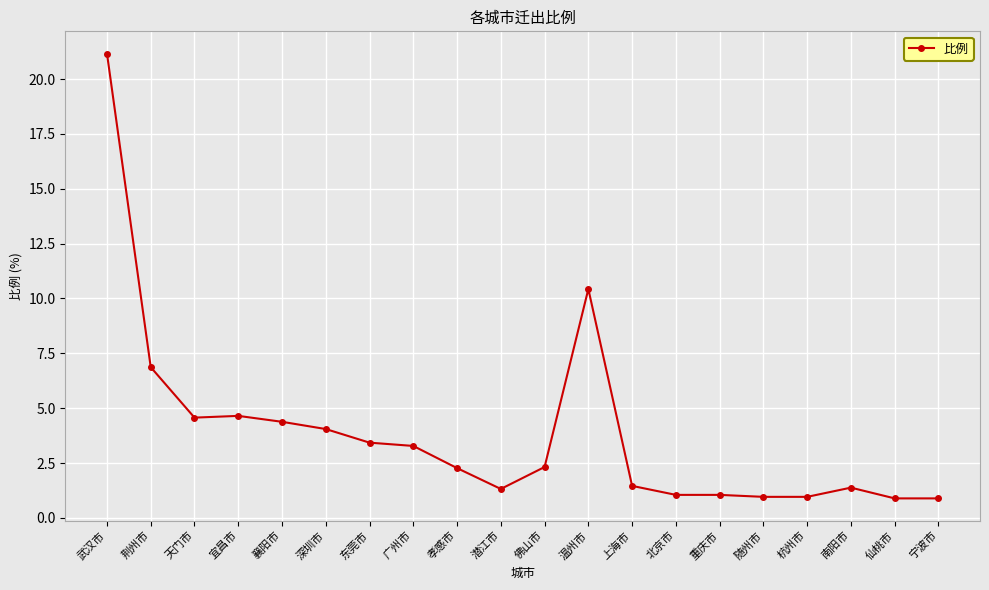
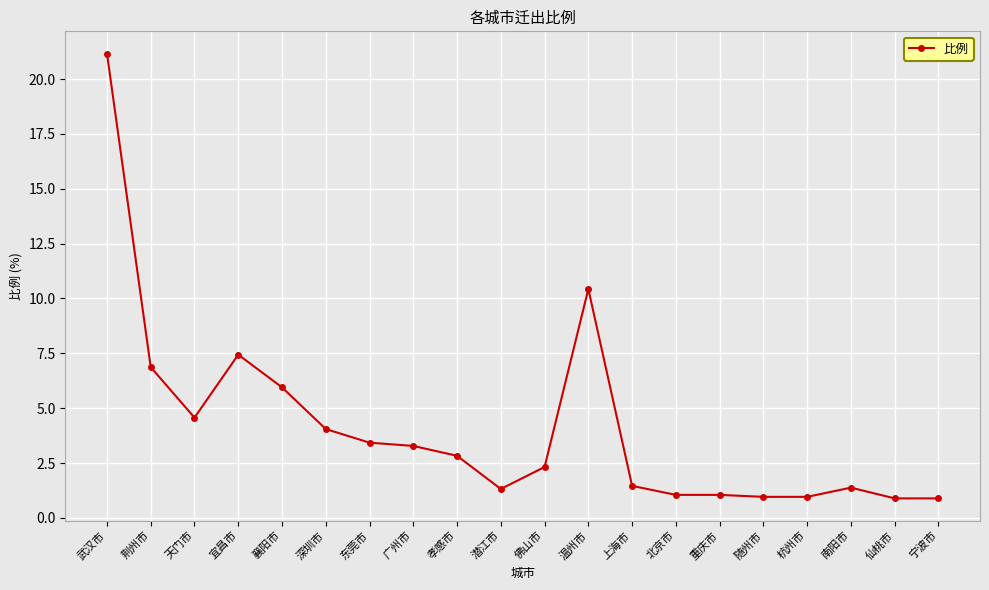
宜昌市: 4.7 -> 7.4
襄阳市: 4.4 -> 6.0
孝感市: 2.3 -> 2.8
